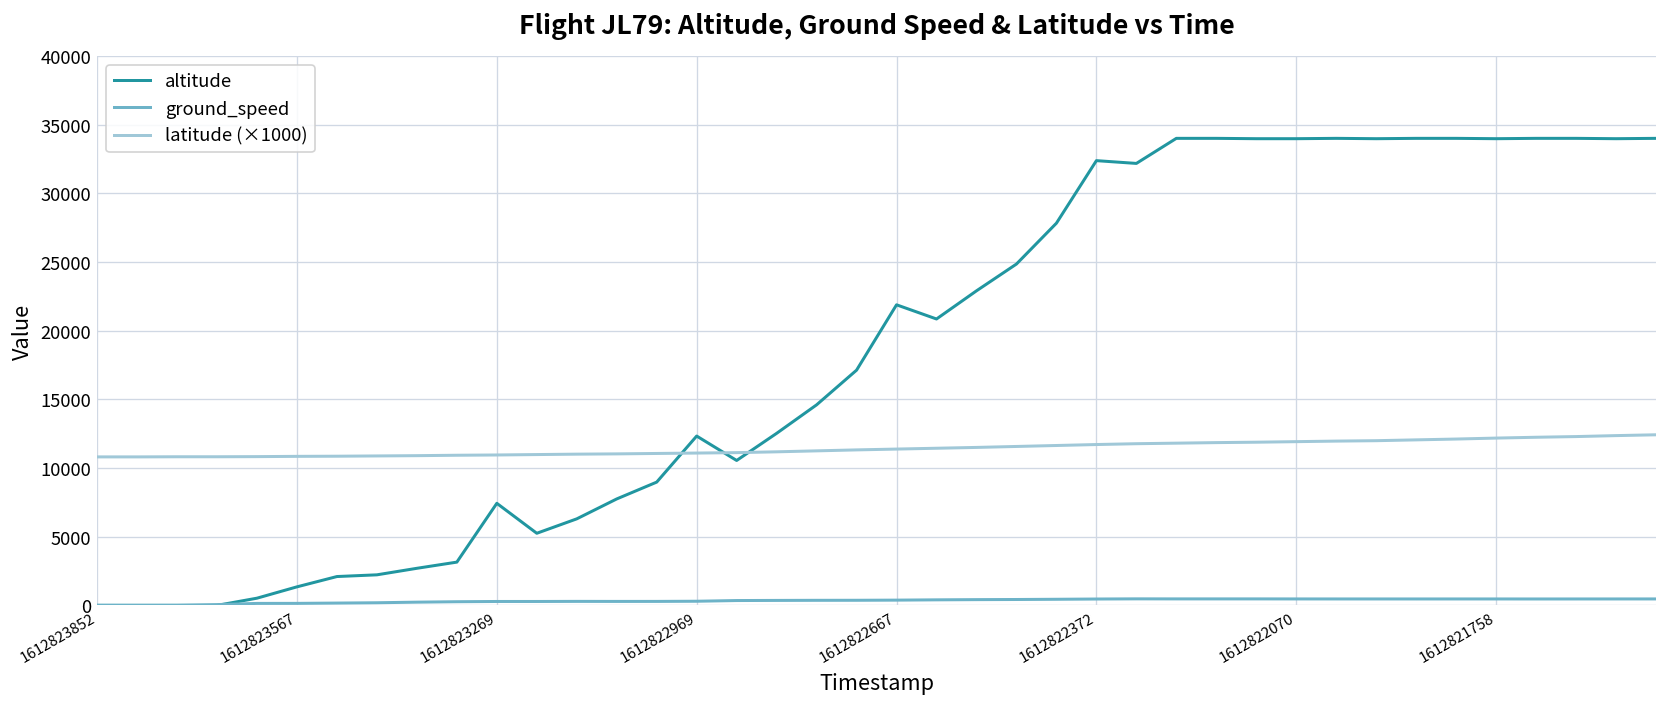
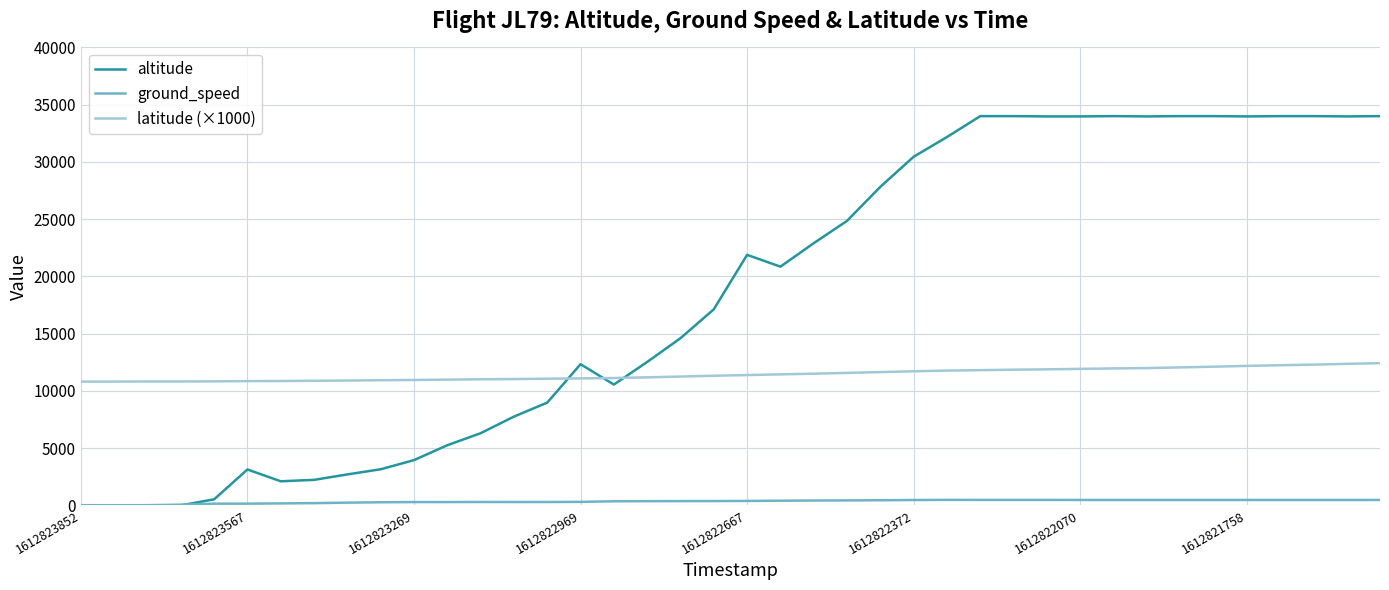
altitude, 1612823567: 1400 -> 3100
altitude, 1612823269: 7400 -> 4000
altitude, 1612822372: 32400 -> 30500
